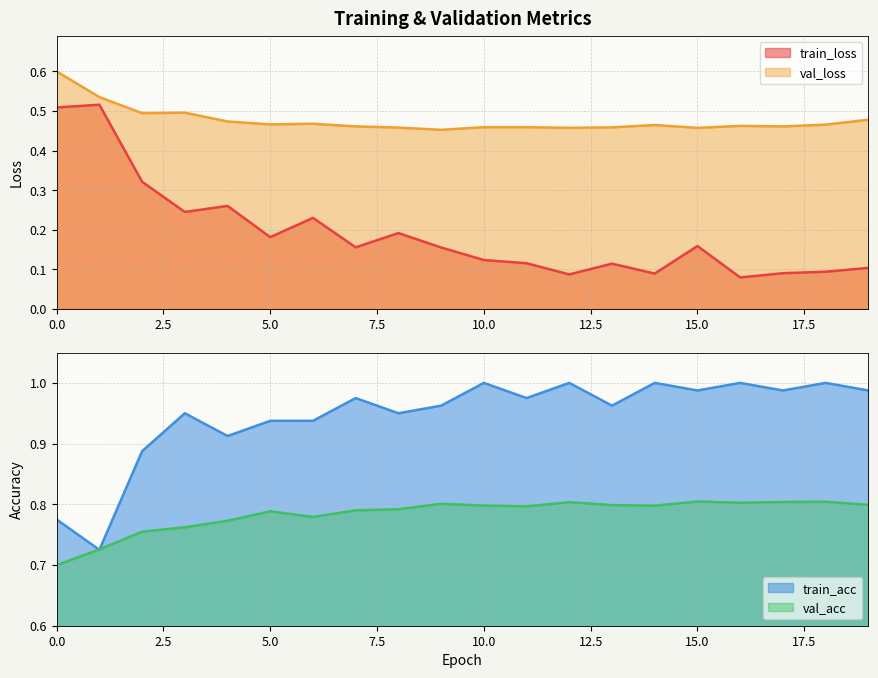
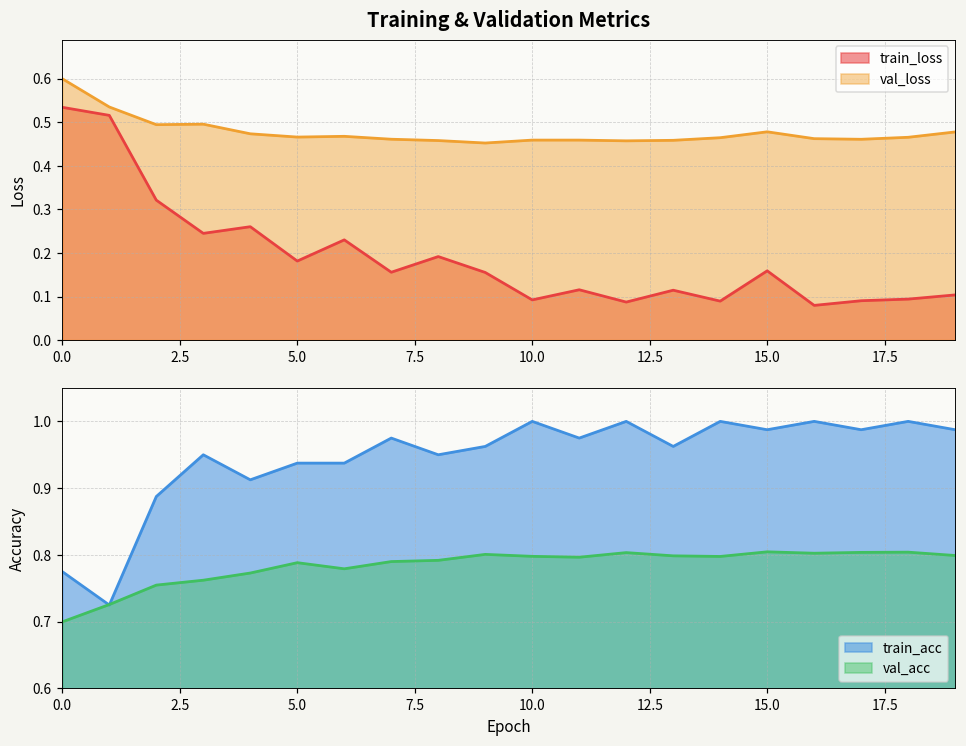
Training & Validation Metrics, train_loss, 0.0: 0.51 -> 0.53
Training & Validation Metrics, train_loss, 10.0: 0.12 -> 0.09
Training & Validation Metrics, val_loss, 15.0: 0.46 -> 0.48
